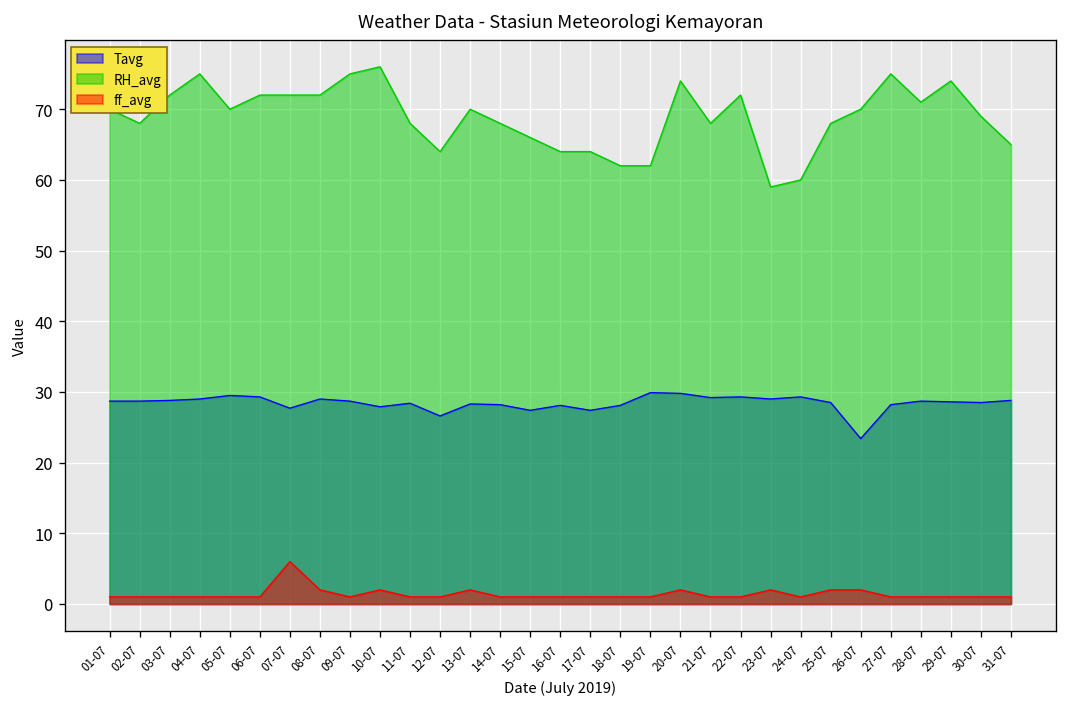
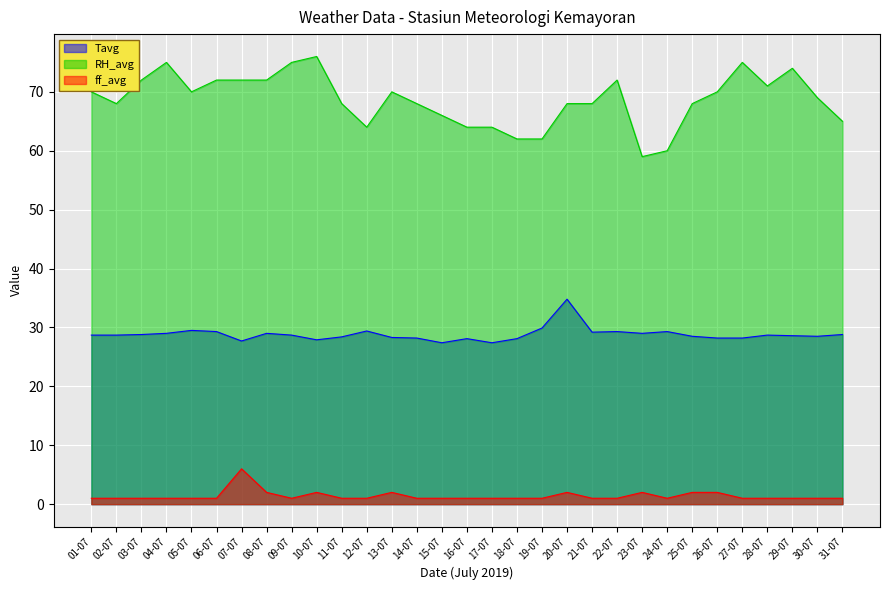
Tavg, 12-07: 27 -> 29
Tavg, 20-07: 30 -> 35
RH_avg, 20-07: 74 -> 68
Tavg, 26-07: 23 -> 28
